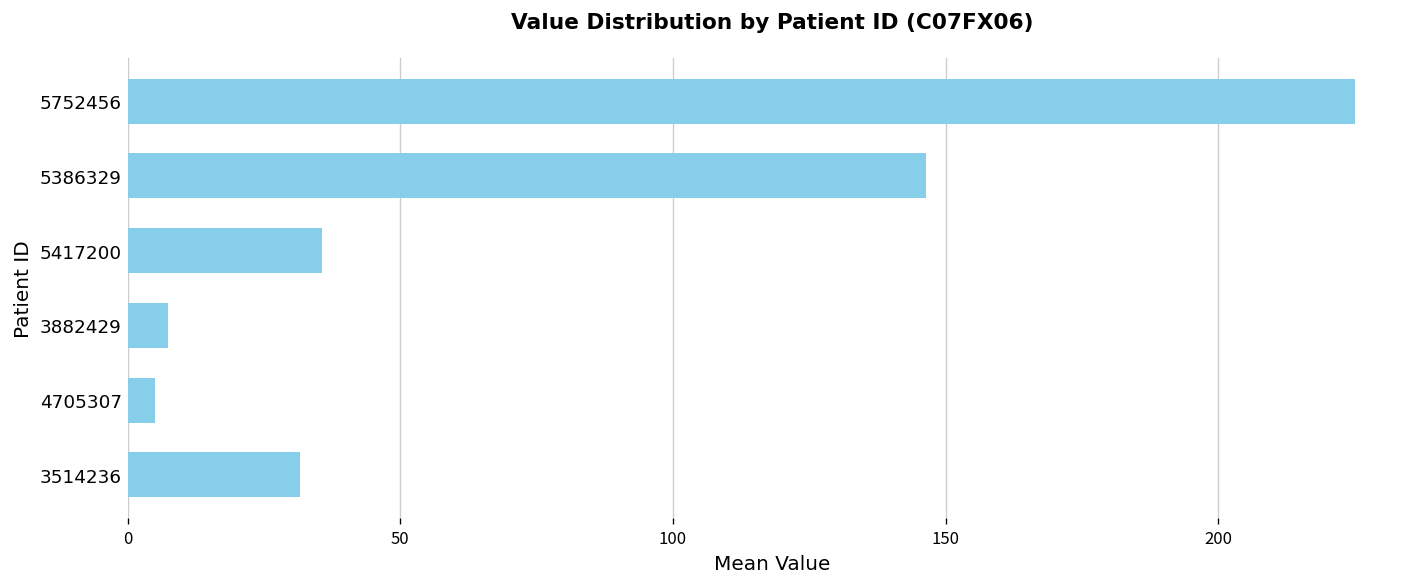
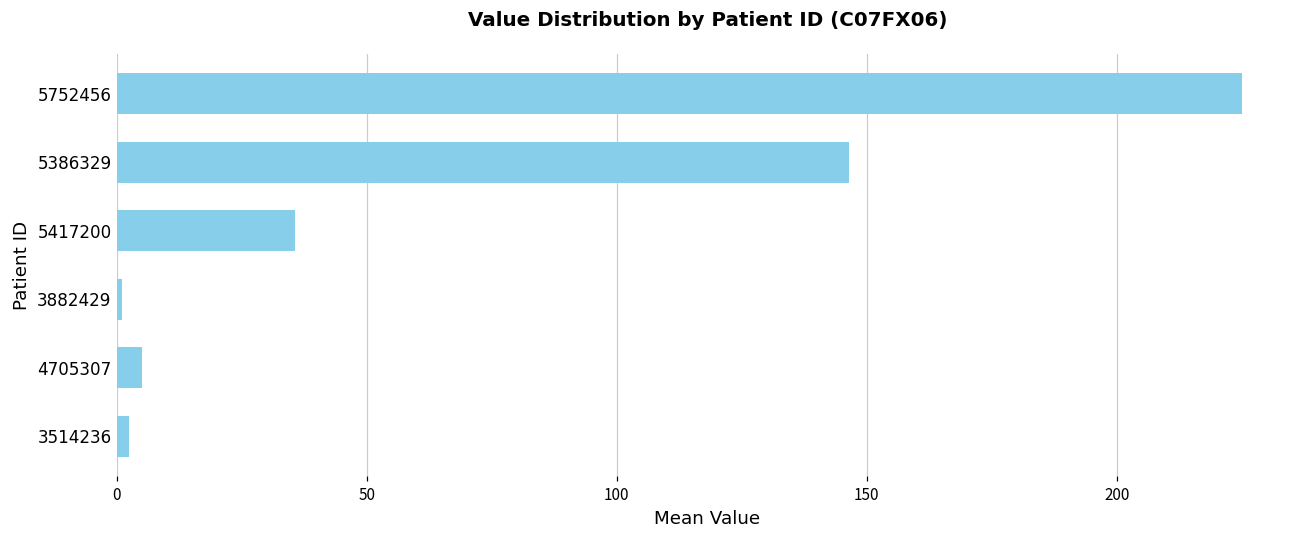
3882429: 8 -> 1
3514236: 32 -> 3
